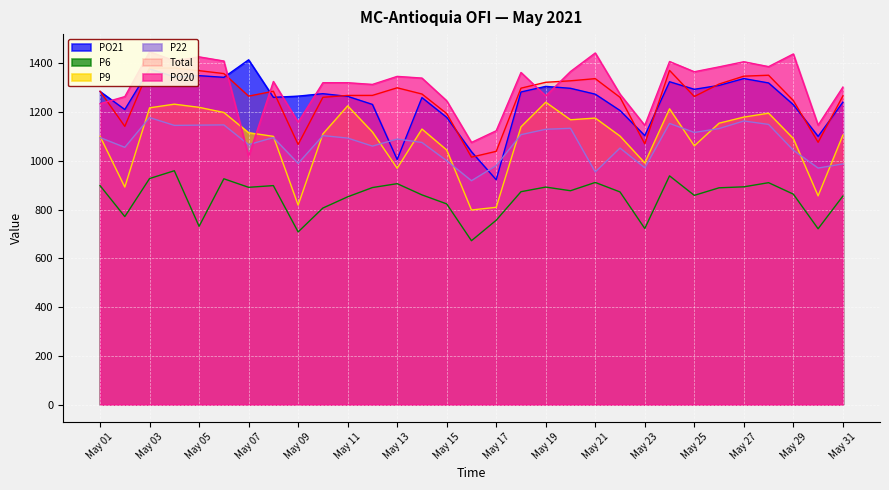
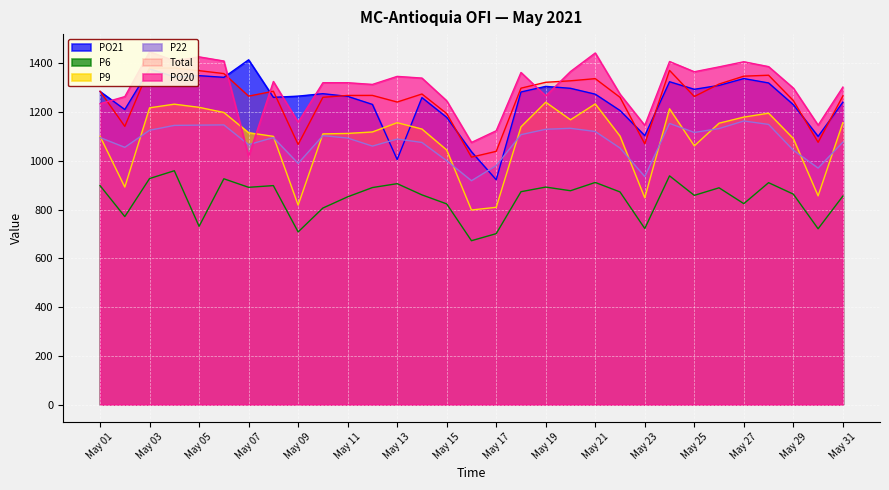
P22, May 03: 1180 -> 1130
P9, May 11: 1230 -> 1110
P9, May 13: 970 -> 1160
Total, May 13: 1300 -> 1240
P6, May 17: 760 -> 700
P9, May 21: 1180 -> 1230
P22, May 21: 950 -> 1120
P9, May 23: 990 -> 850
P22, May 23: 970 -> 940
P6, May 27: 890 -> 820
PO20, May 29: 1440 -> 1300
P9, May 31: 1110 -> 1160
P22, May 31: 990 -> 1080
